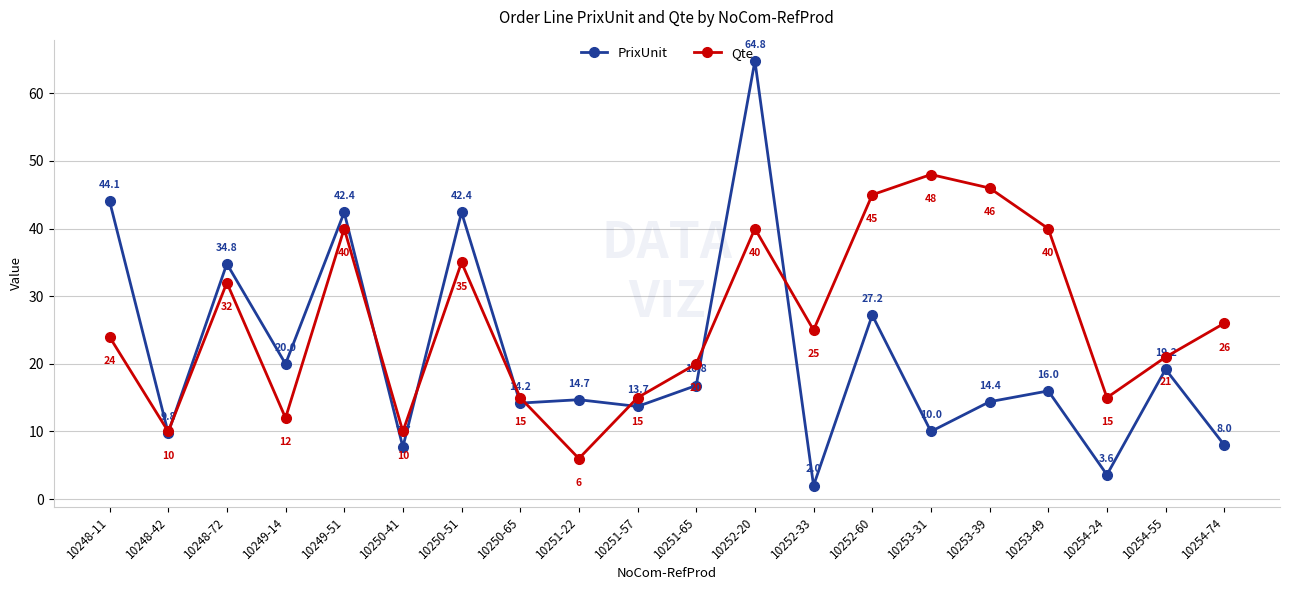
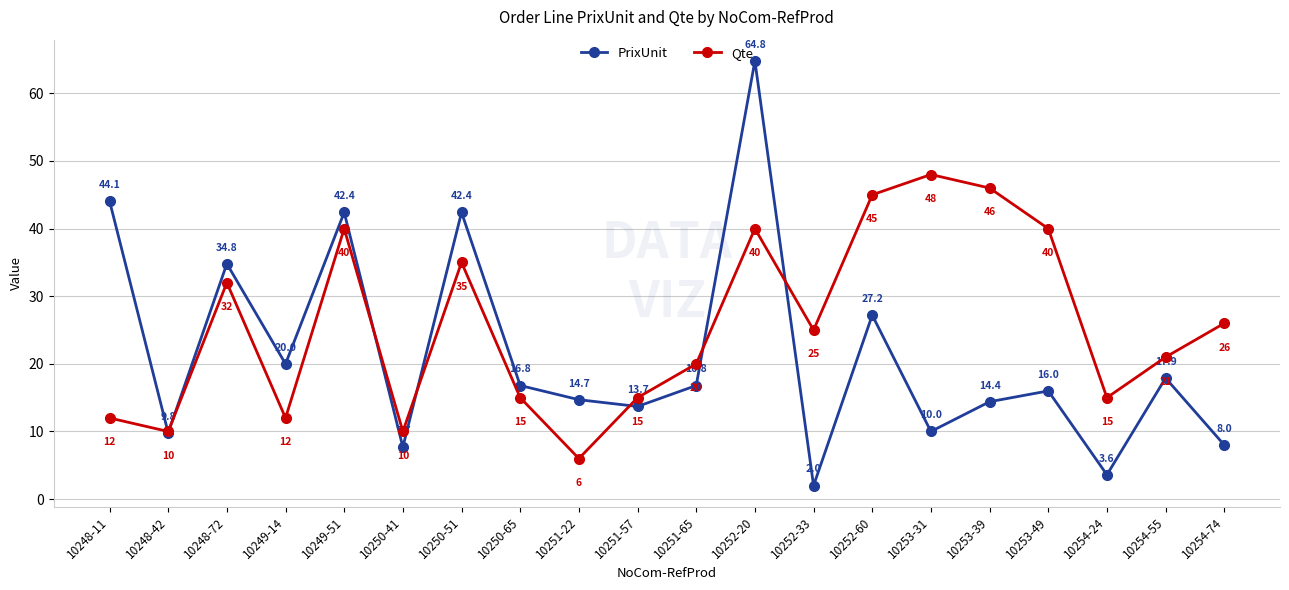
Qte, 10248-11: 24 -> 12
PrixUnit, 10250-65: 14.2 -> 16.8
PrixUnit, 10254-55: 19.2 -> 17.9
